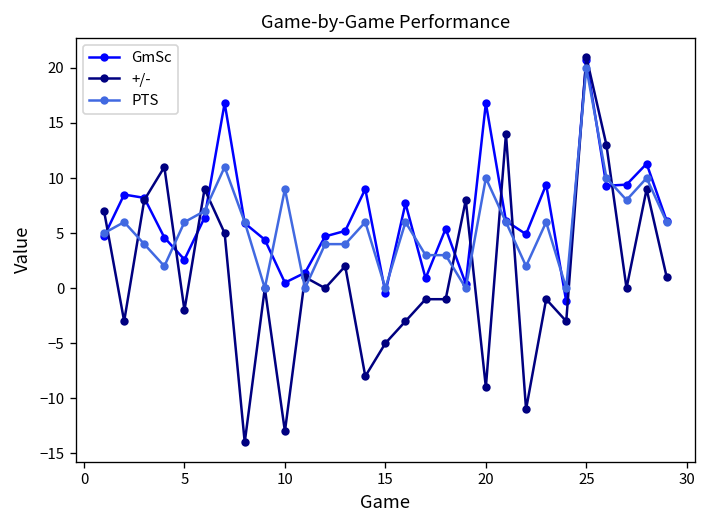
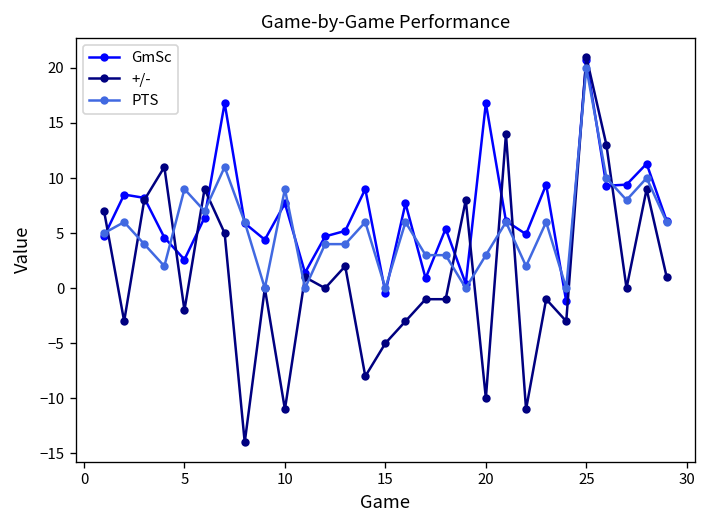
PTS, 5: 6 -> 9
GmSc, 10: 1 -> 8
+/-, 10: -13 -> -11
+/-, 20: -9 -> -10
PTS, 20: 10 -> 3
